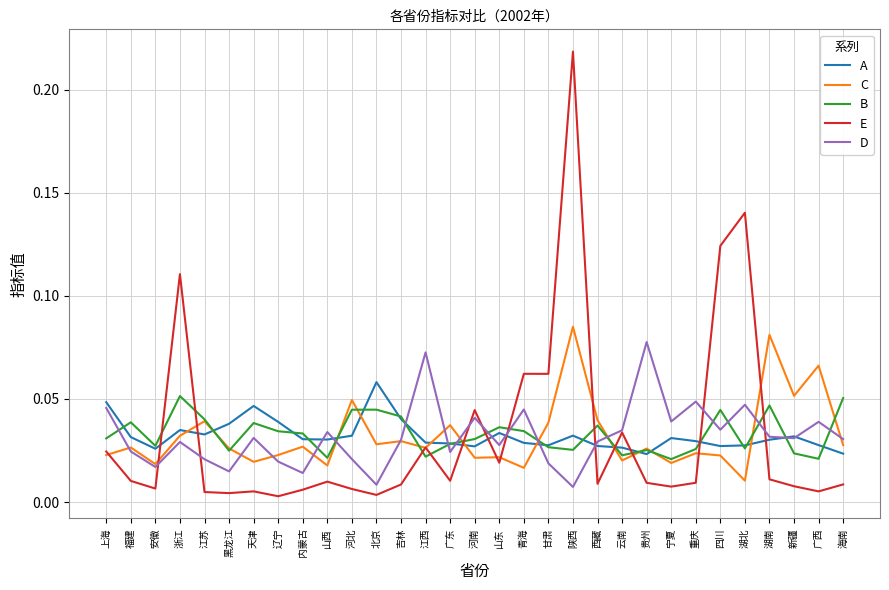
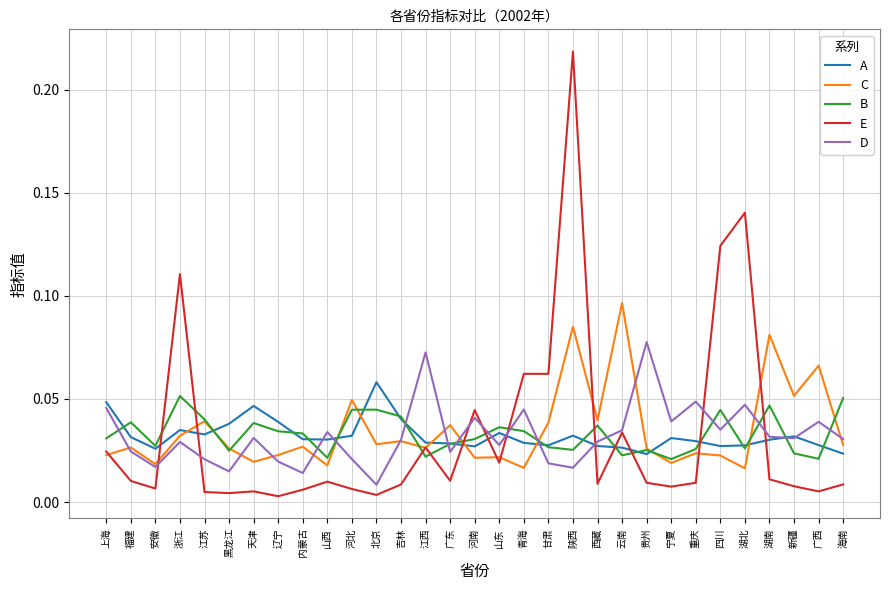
D, 陕西: 0.007 -> 0.017
C, 云南: 0.020 -> 0.097
C, 湖北: 0.010 -> 0.016
